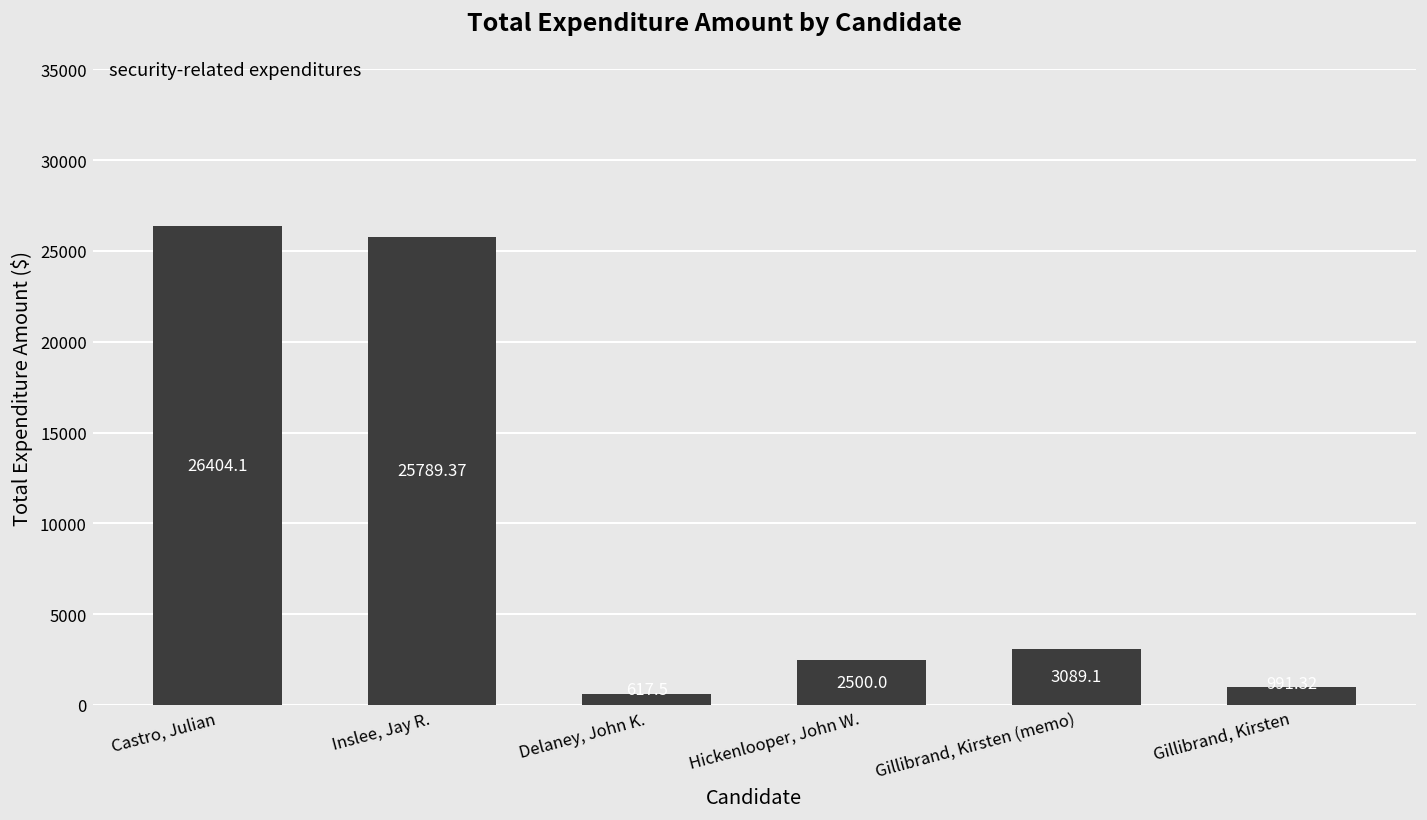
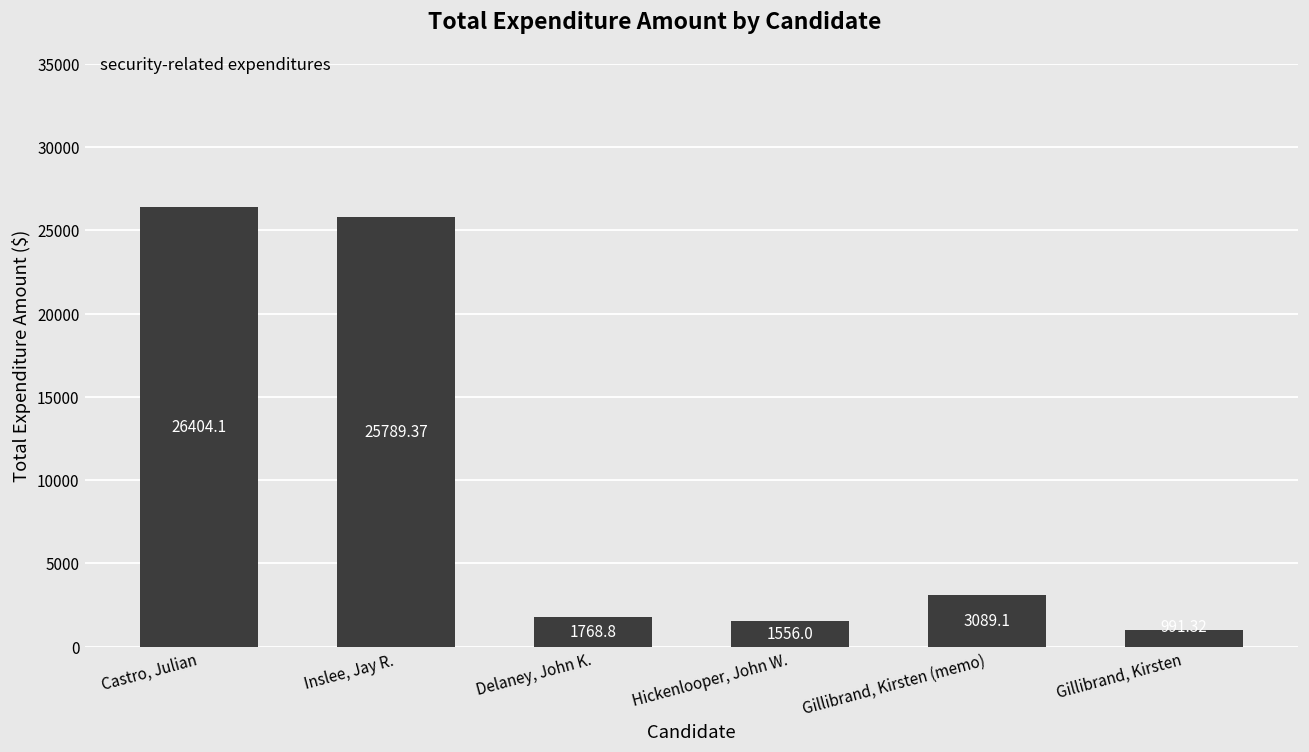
Delaney, John K.: 600 -> 1800
Hickenlooper, John W.: 2500.0 -> 1556.0
